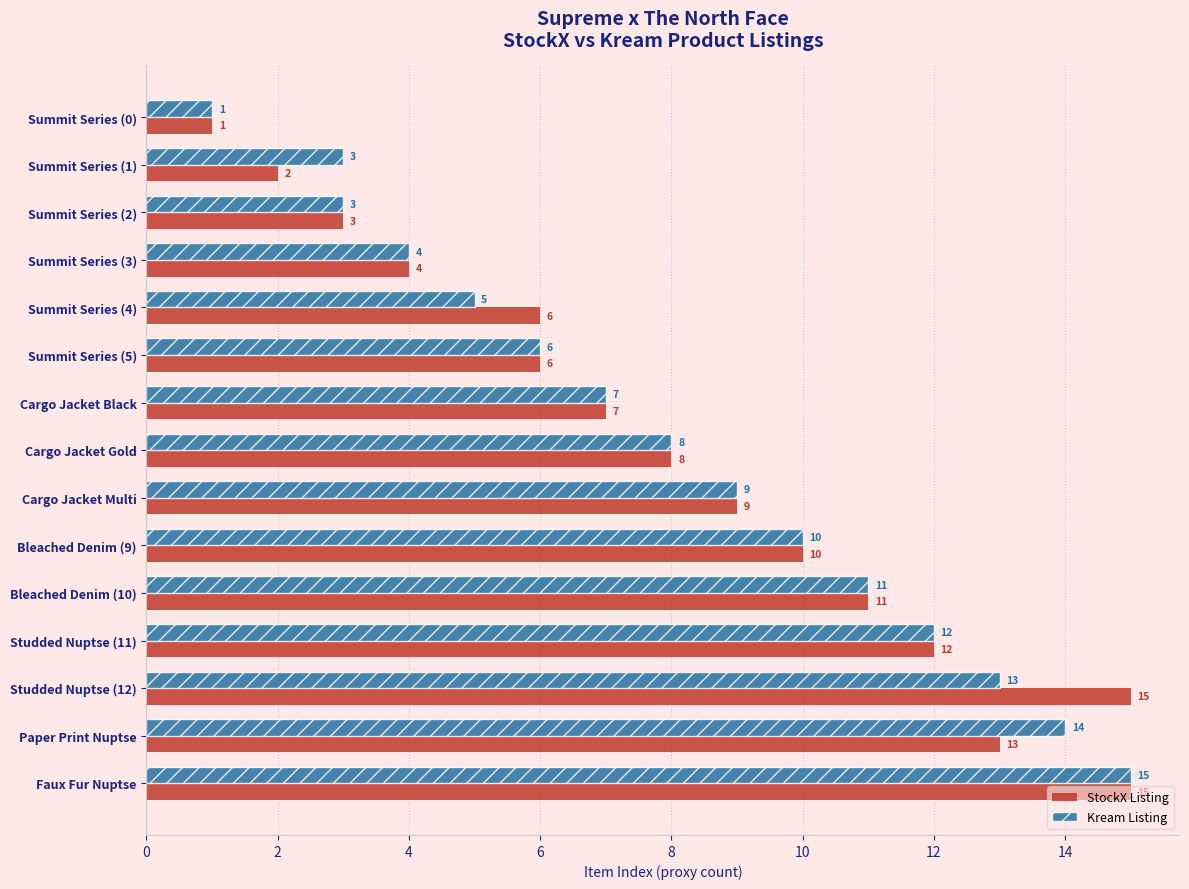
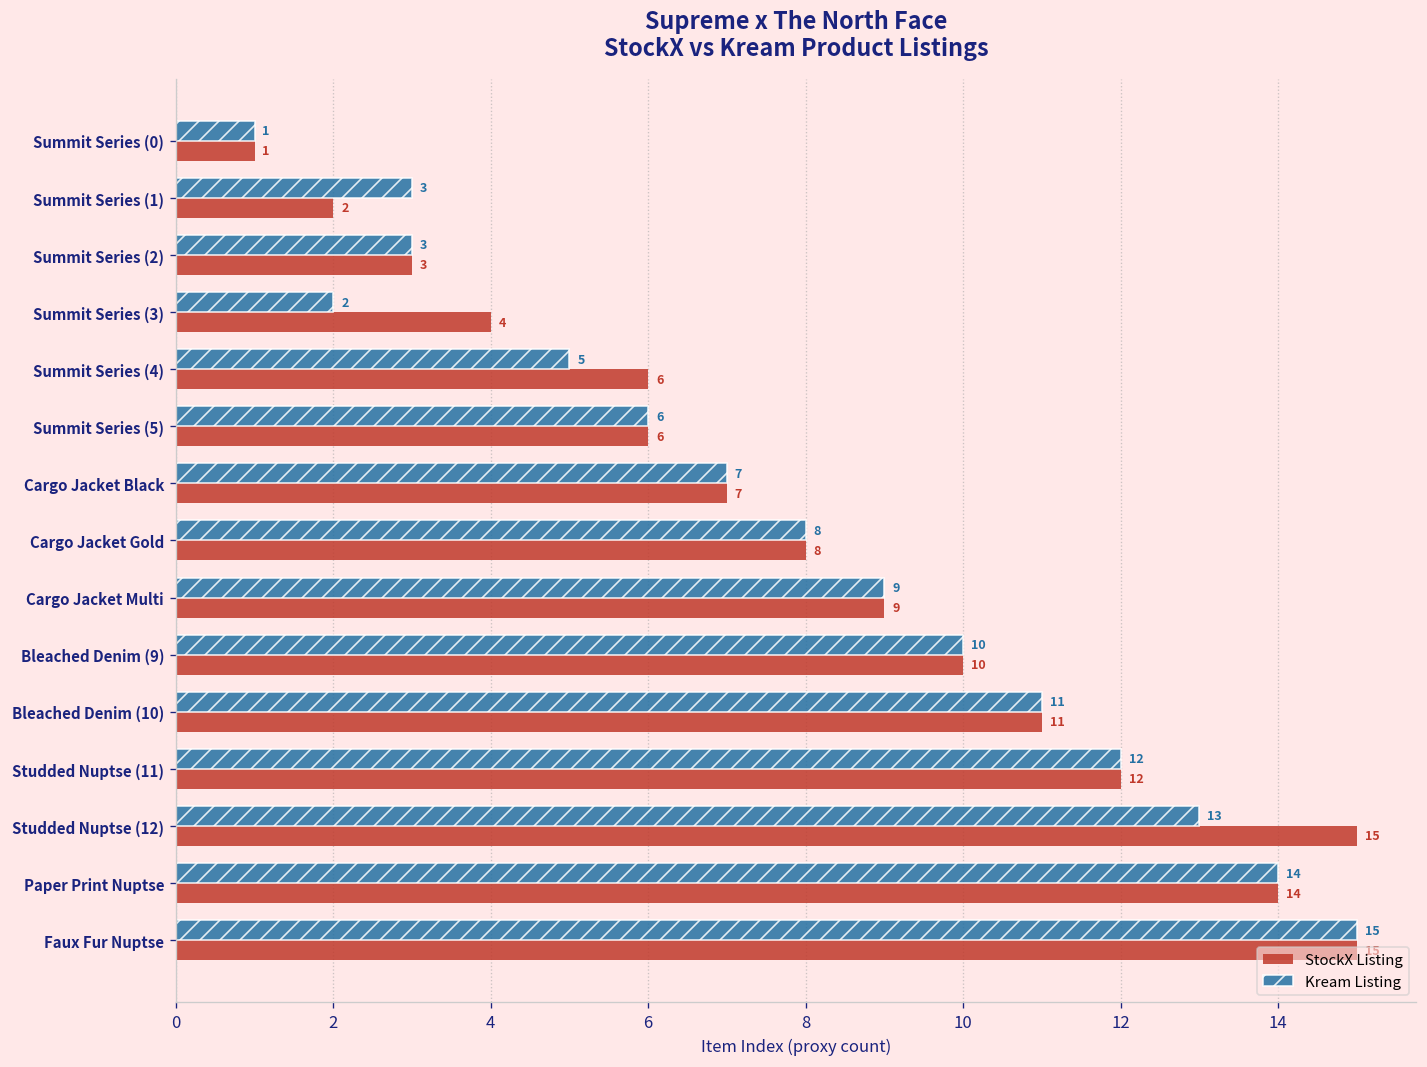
Kream Listing, Summit Series (3): 4 -> 2
StockX Listing, Paper Print Nuptse: 13 -> 14
